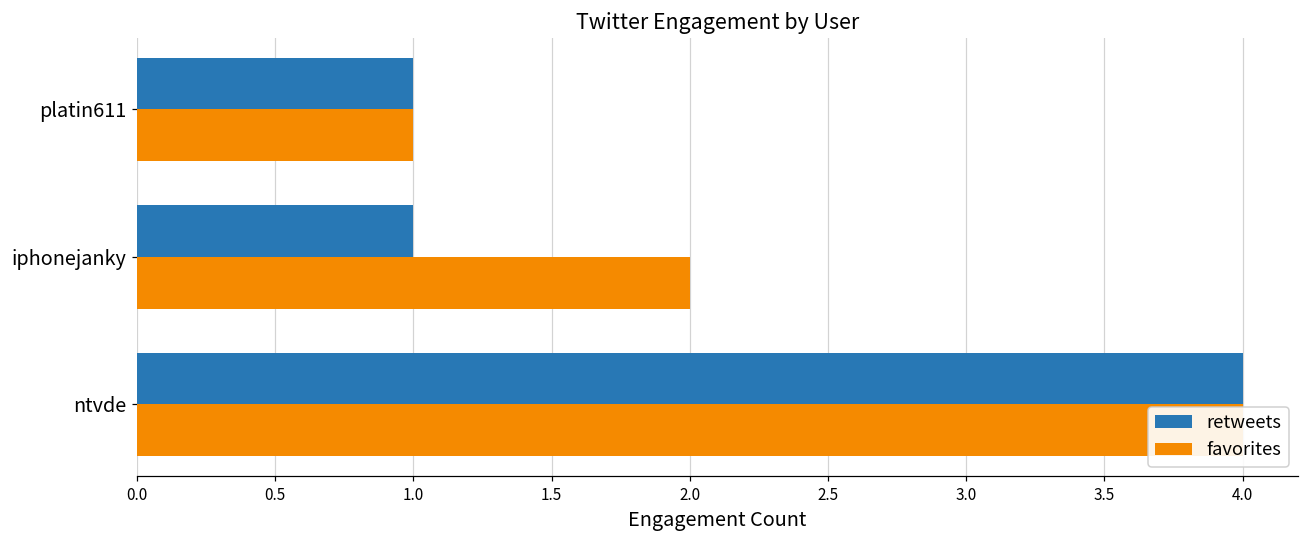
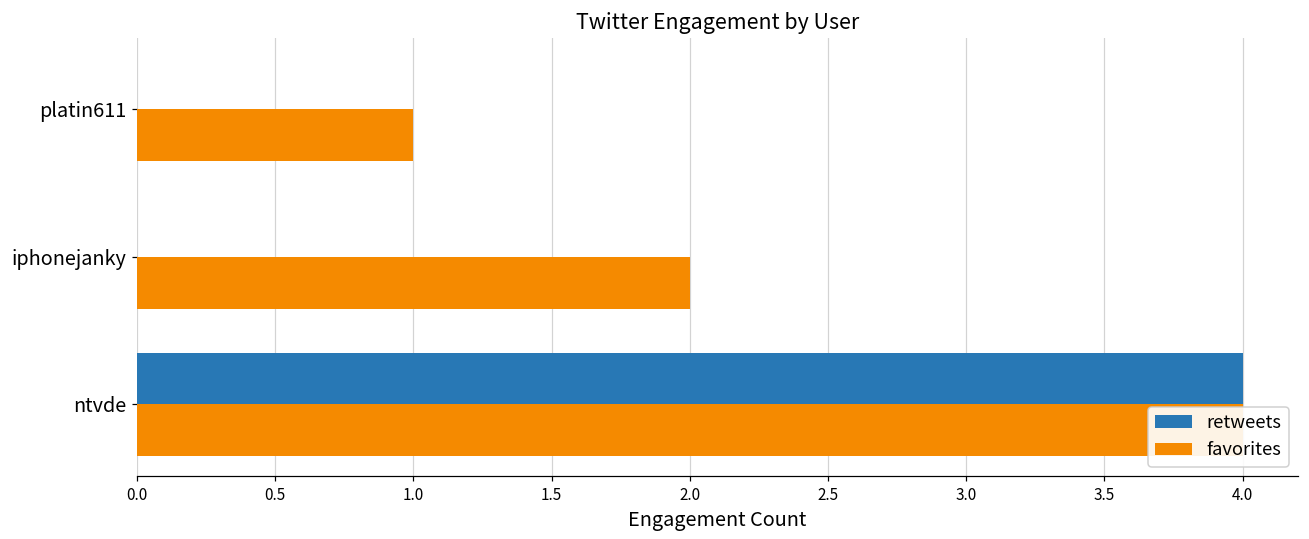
retweets, platin611: 1 -> 0
retweets, iphonejanky: 1 -> 0
